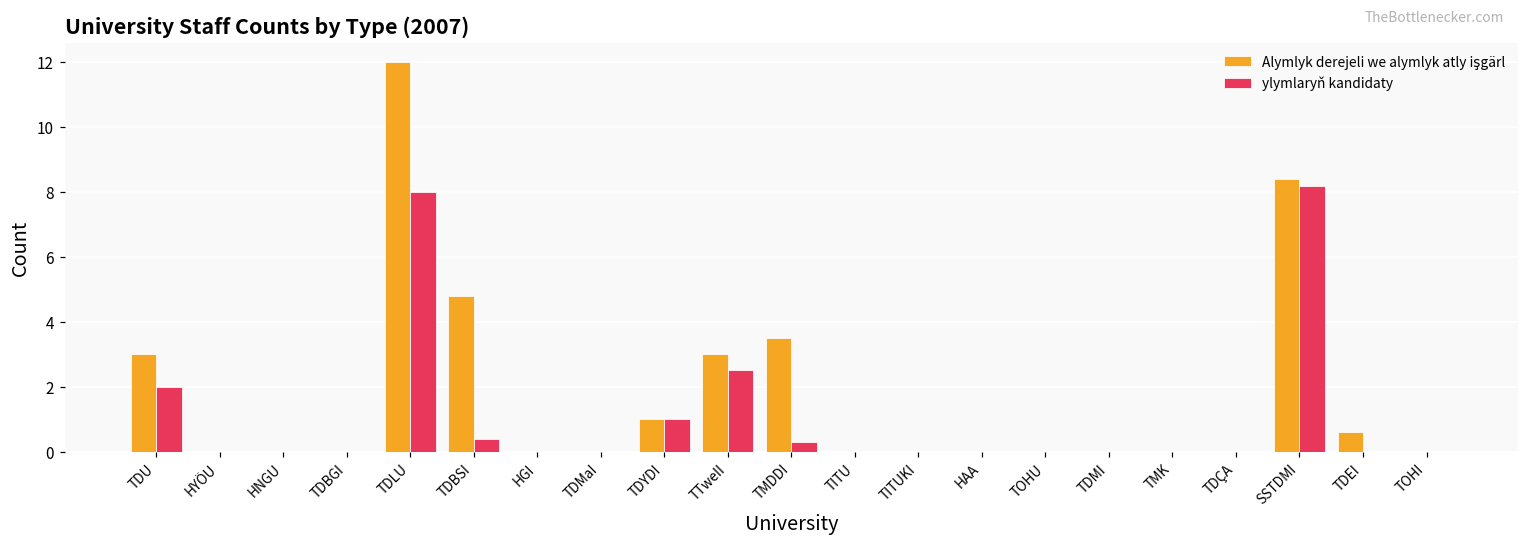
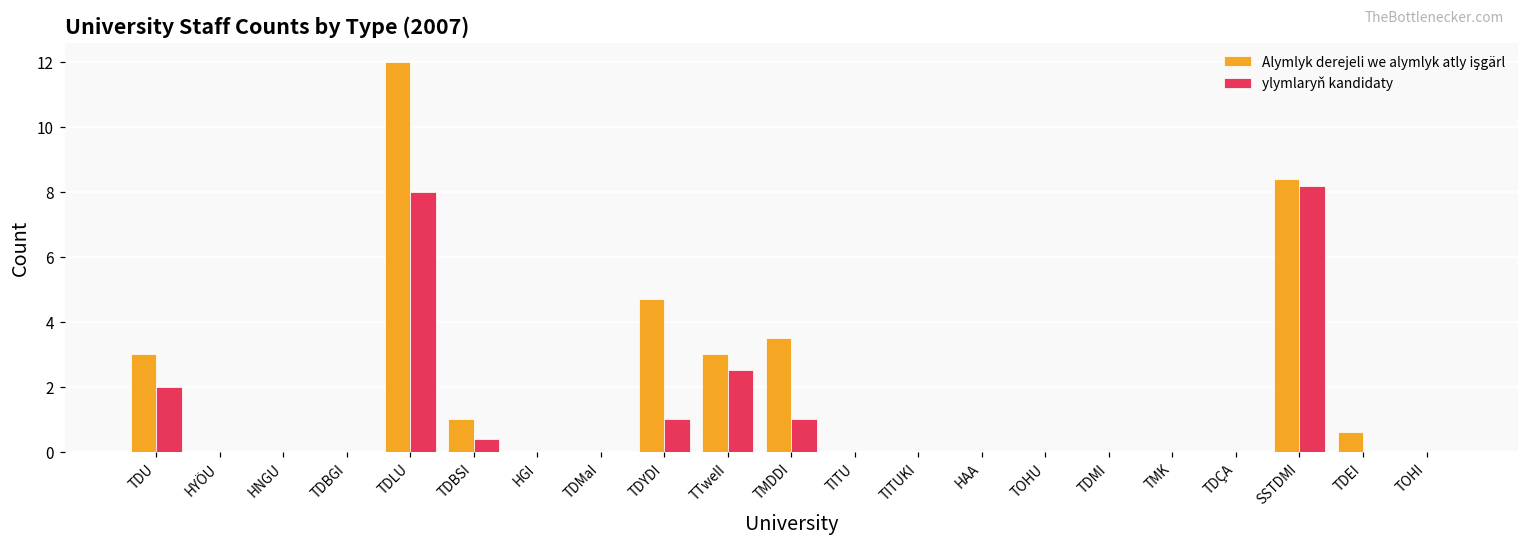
Alymlyk derejeli we alymlyk atly işgärl, TDBSI: 4.8 -> 1.0
Alymlyk derejeli we alymlyk atly işgärl, TDYDI: 1.0 -> 4.7
ylymlaryň kandidaty, TMDDI: 0.3 -> 1.0
